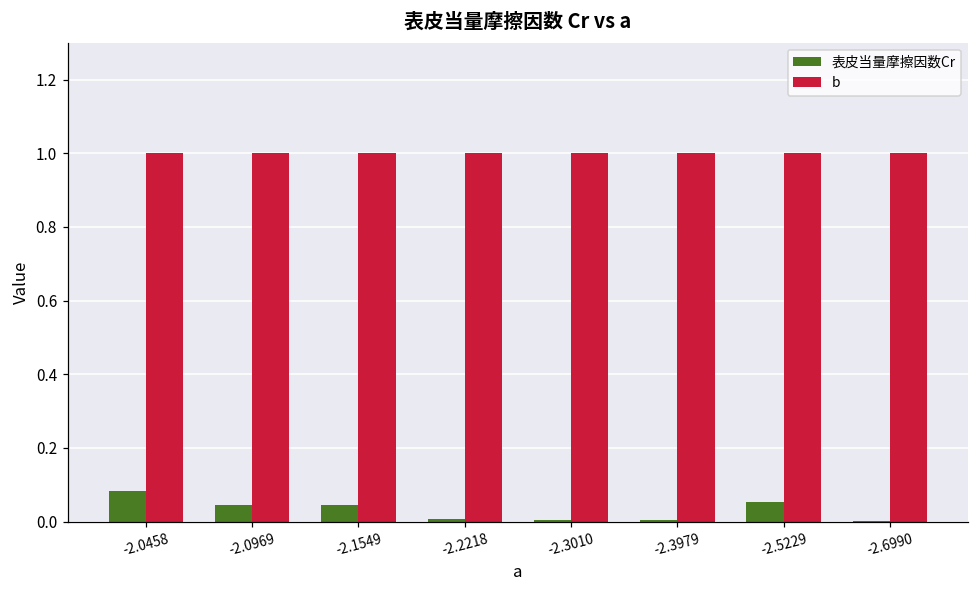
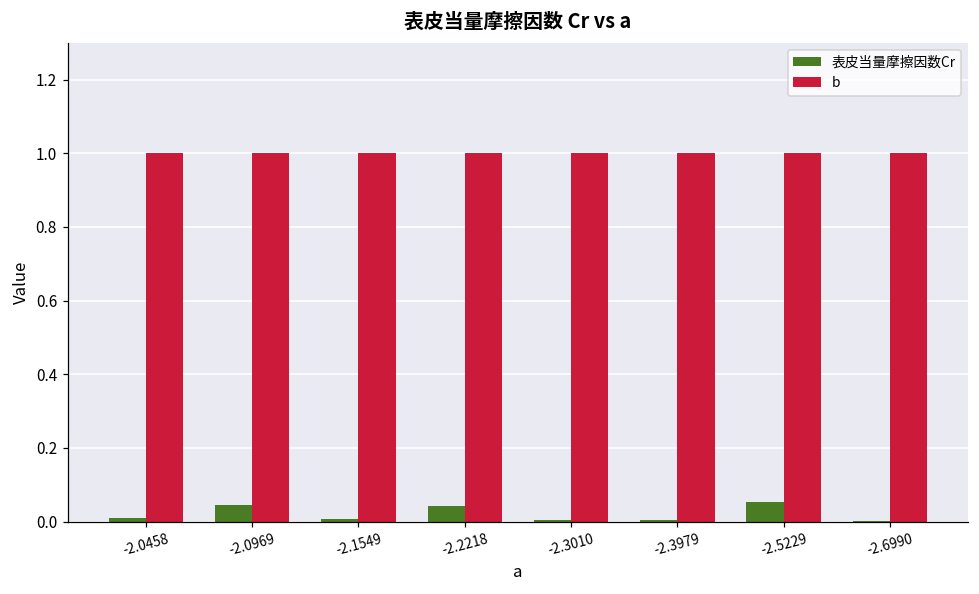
表皮当量摩擦因数Cr, -2.0458: 0.08 -> 0.01
表皮当量摩擦因数Cr, -2.1549: 0.05 -> 0.01
表皮当量摩擦因数Cr, -2.2218: 0.01 -> 0.04
